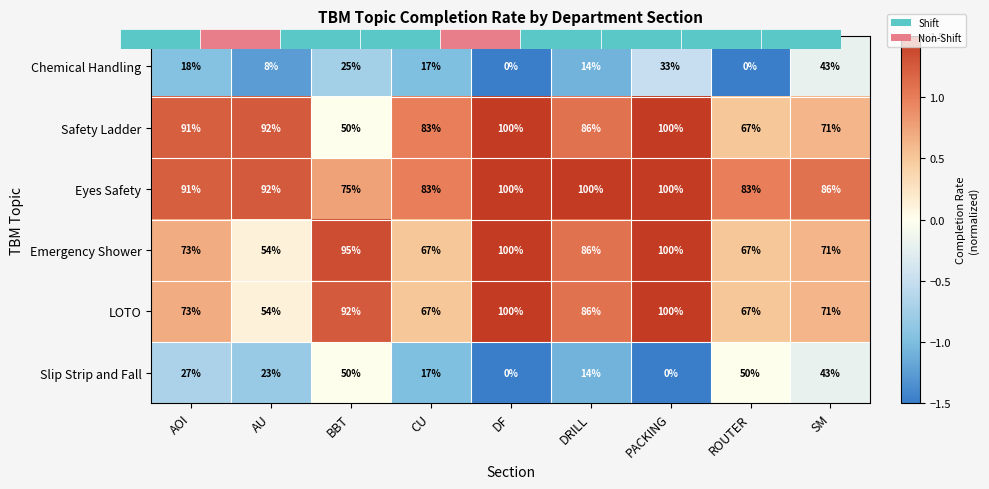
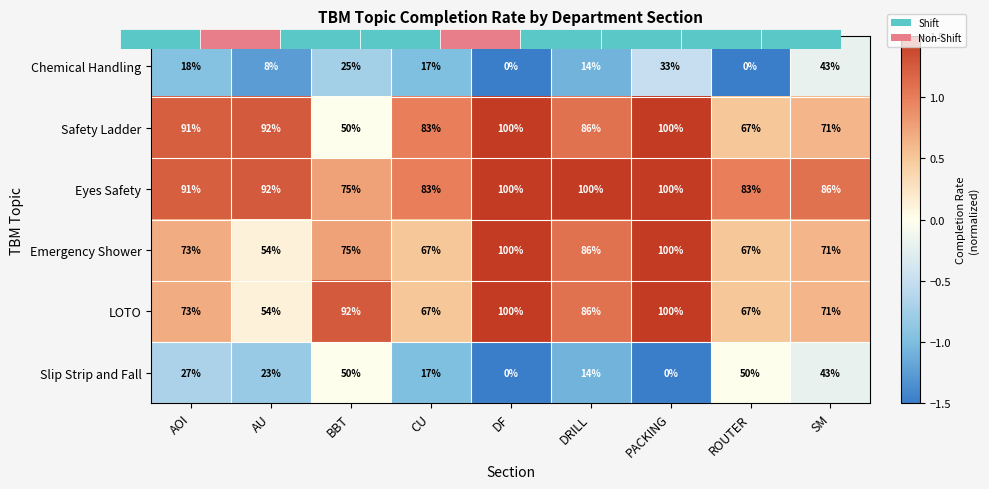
TBM Topic Completion Rate by Department Section, Emergency Shower, BBT: 95% -> 75%
